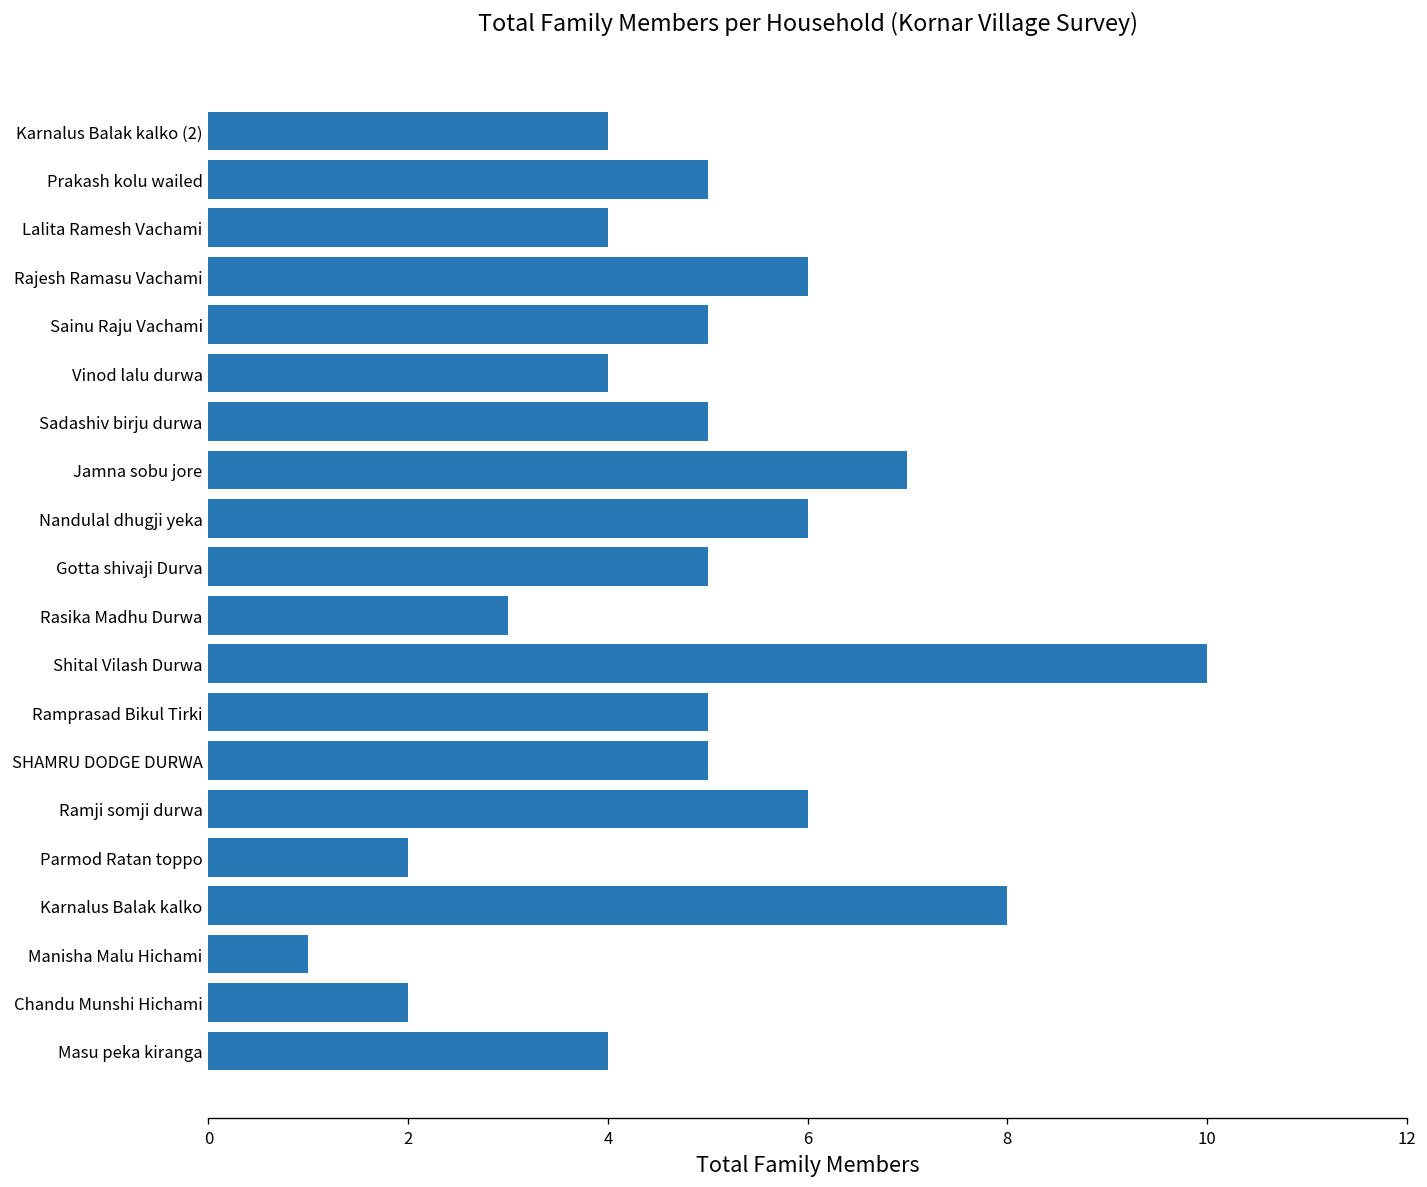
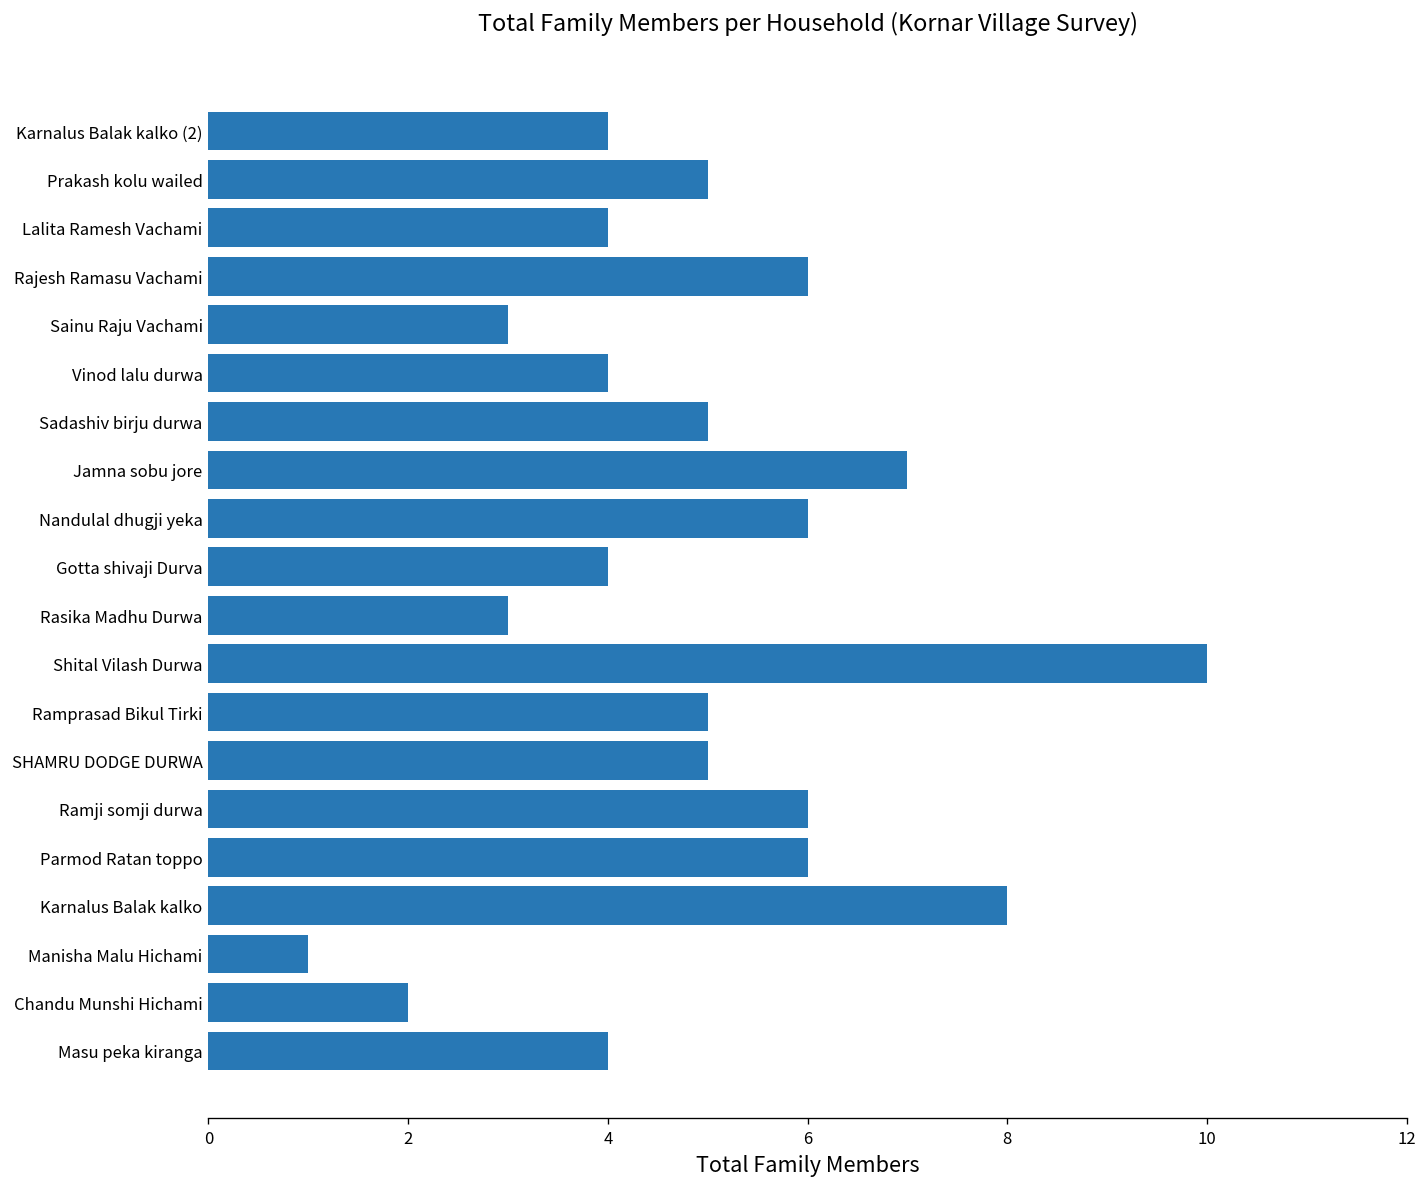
Sainu Raju Vachami: 5 -> 3
Gotta shivaji Durva: 5 -> 4
Parmod Ratan toppo: 2 -> 6
